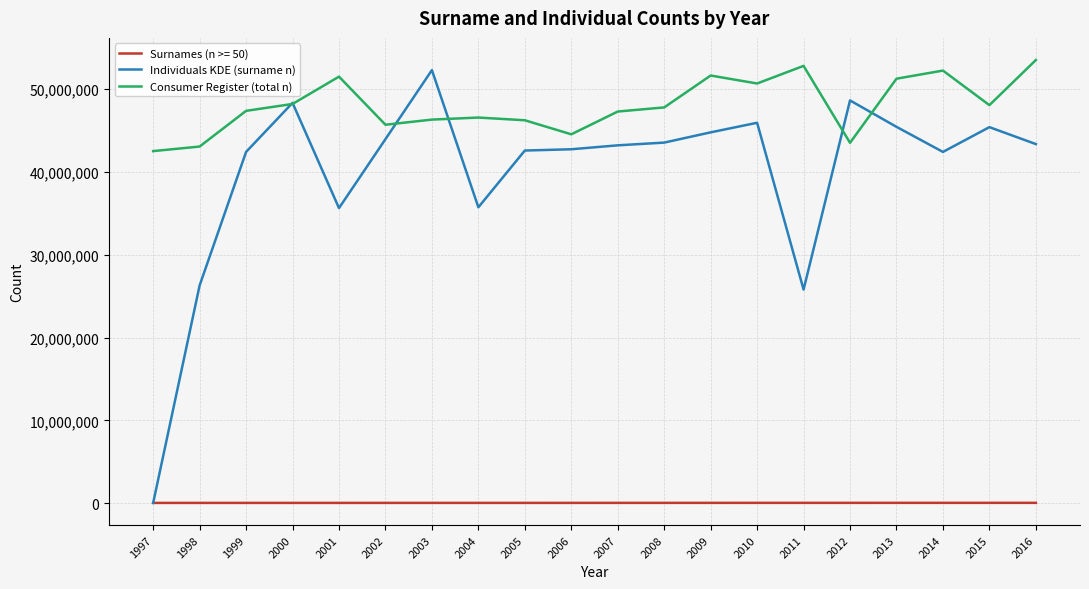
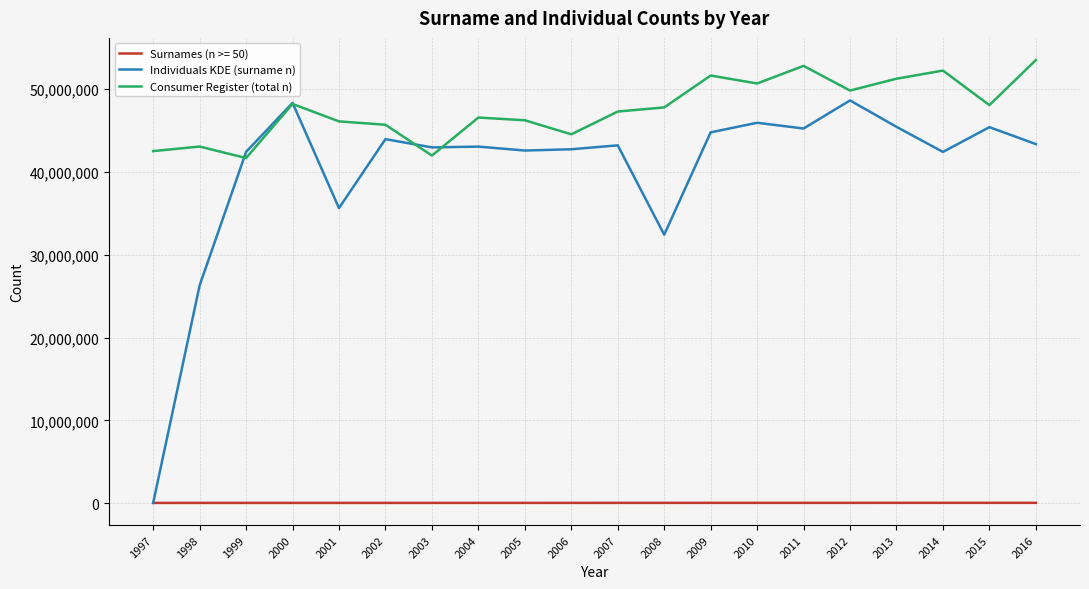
Consumer Register (total n), 1999: 47,000,000 -> 42,000,000
Consumer Register (total n), 2001: 52,000,000 -> 46,000,000
Individuals KDE (surname n), 2003: 52,000,000 -> 43,000,000
Consumer Register (total n), 2003: 46,000,000 -> 42,000,000
Individuals KDE (surname n), 2004: 36,000,000 -> 43,000,000
Individuals KDE (surname n), 2008: 44,000,000 -> 32,000,000
Individuals KDE (surname n), 2011: 26,000,000 -> 45,000,000
Consumer Register (total n), 2012: 44,000,000 -> 50,000,000
